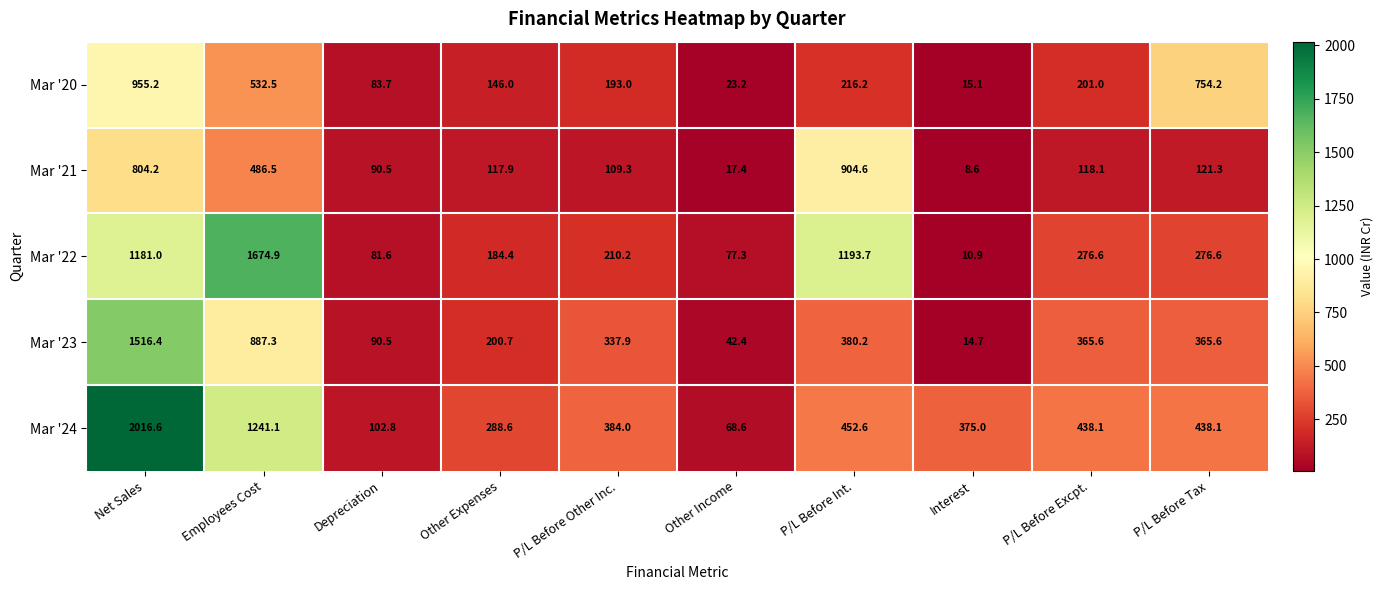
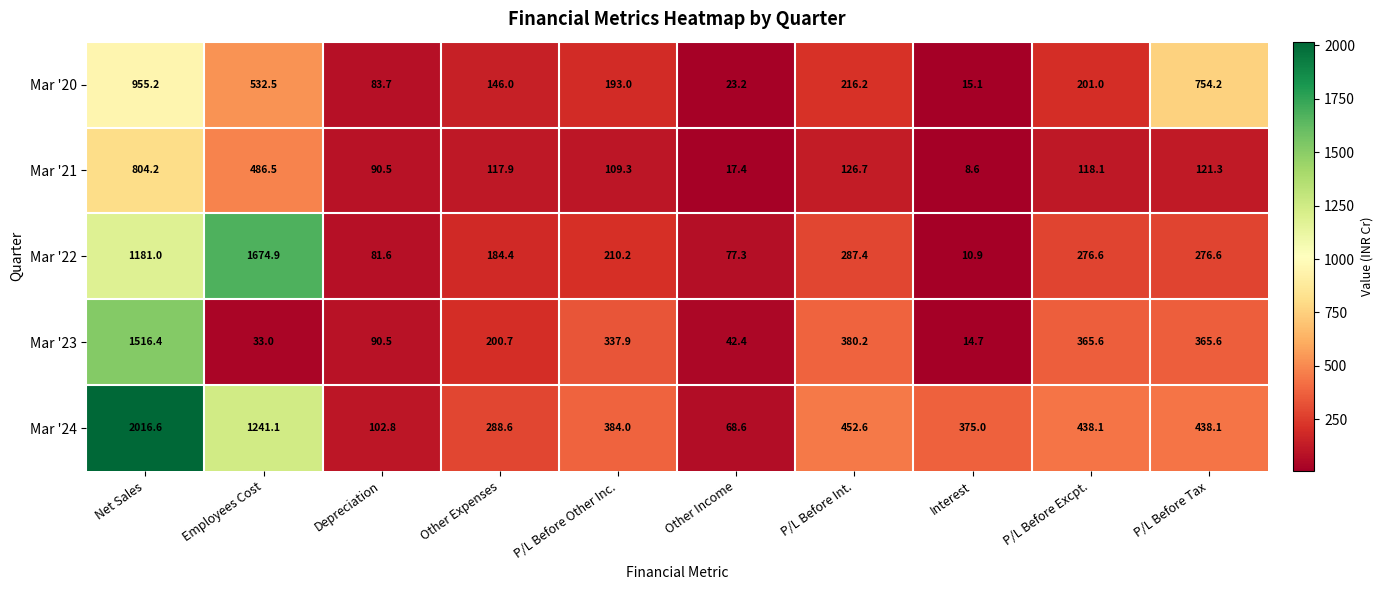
Mar '21, P/L Before Int.: 904.6 -> 126.7
Mar '22, P/L Before Int.: 1193.7 -> 287.4
Mar '23, Employees Cost: 887.3 -> 33.0
